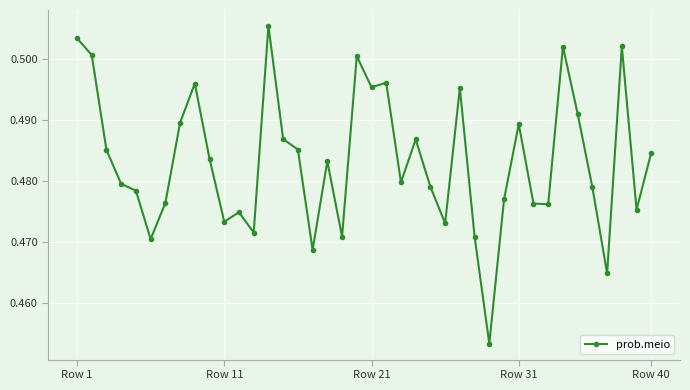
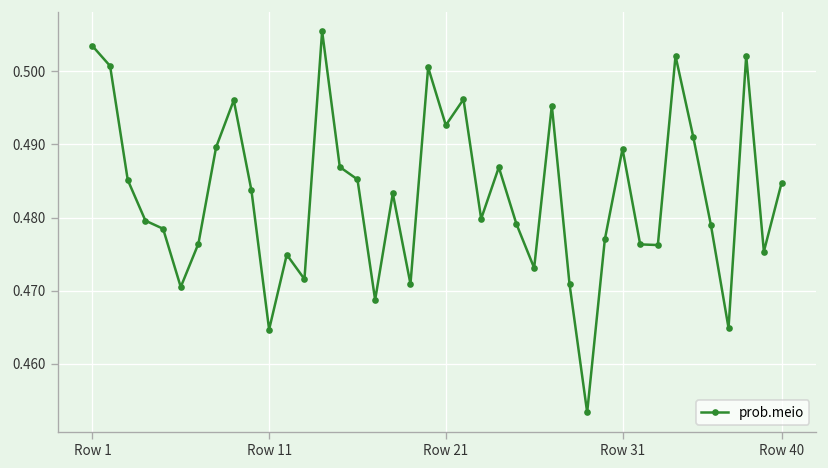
Row 11: 0.473 -> 0.465
Row 21: 0.495 -> 0.493
